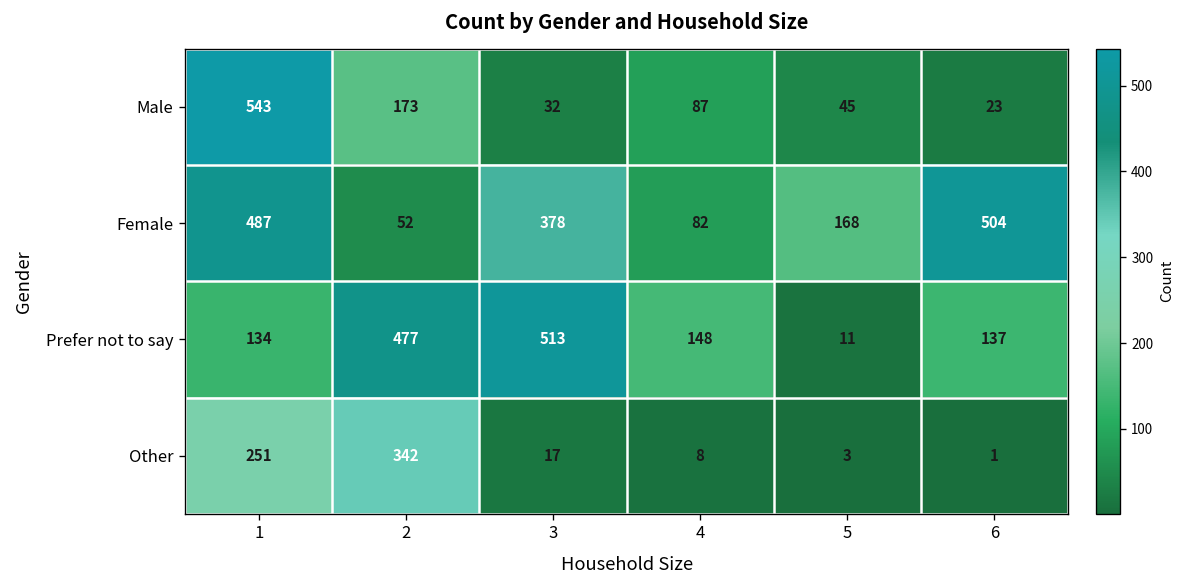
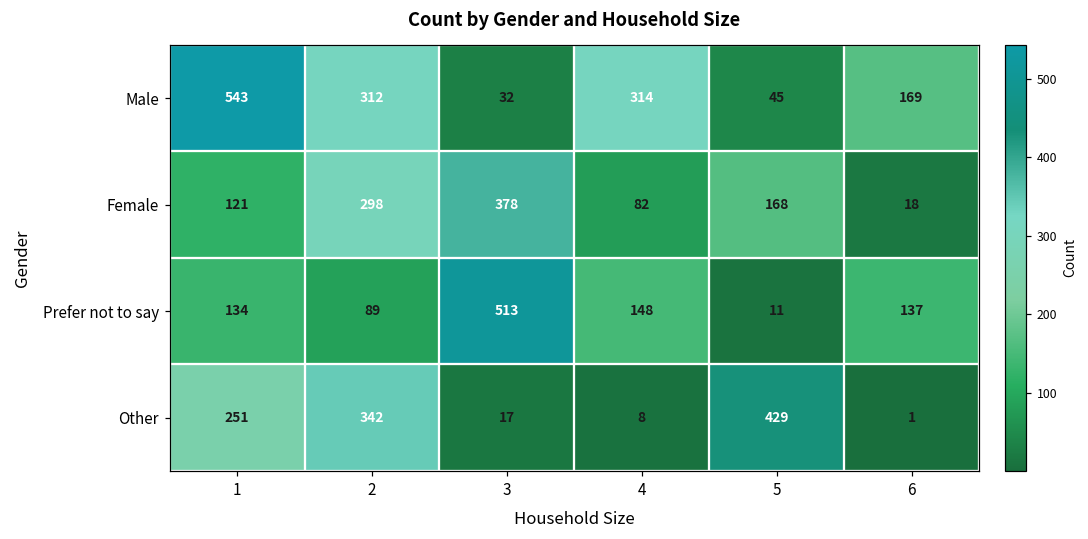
Male, 2: 173 -> 312
Male, 4: 87 -> 314
Male, 6: 23 -> 169
Female, 1: 487 -> 121
Female, 2: 52 -> 298
Female, 6: 504 -> 18
Prefer not to say, 2: 477 -> 89
Other, 5: 3 -> 429
